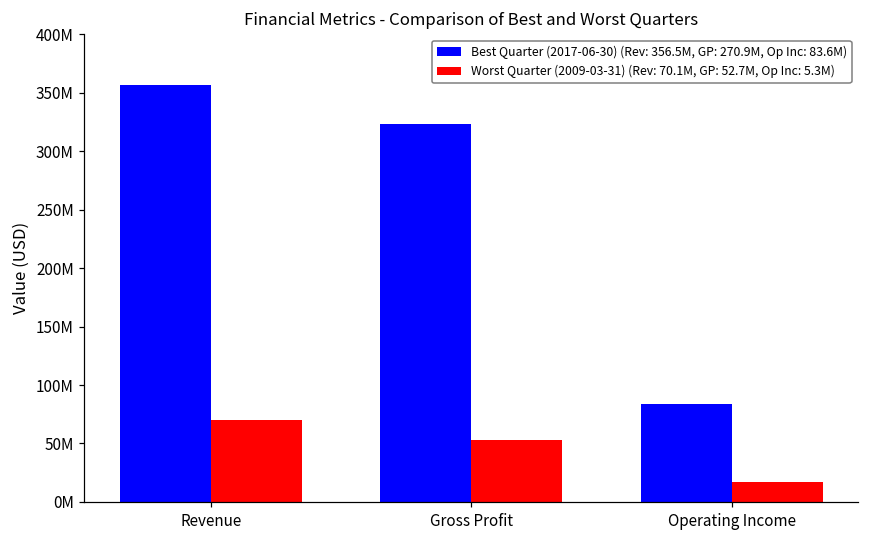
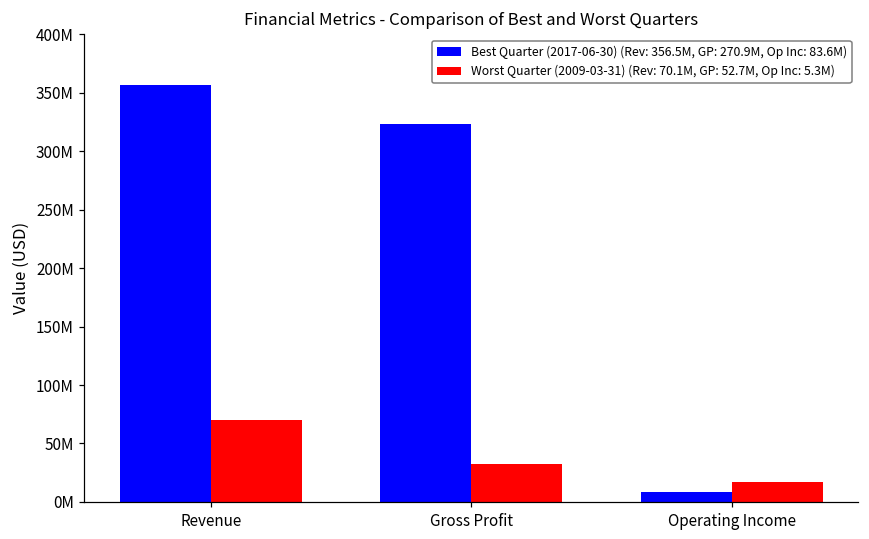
Worst Quarter (2009-03-31) (Rev: 70.1M, GP: 52.7M, Op Inc: 5.3M), Gross Profit: 53000000 -> 33000000
Best Quarter (2017-06-30) (Rev: 356.5M, GP: 270.9M, Op Inc: 83.6M), Operating Income: 84000000 -> 8000000
